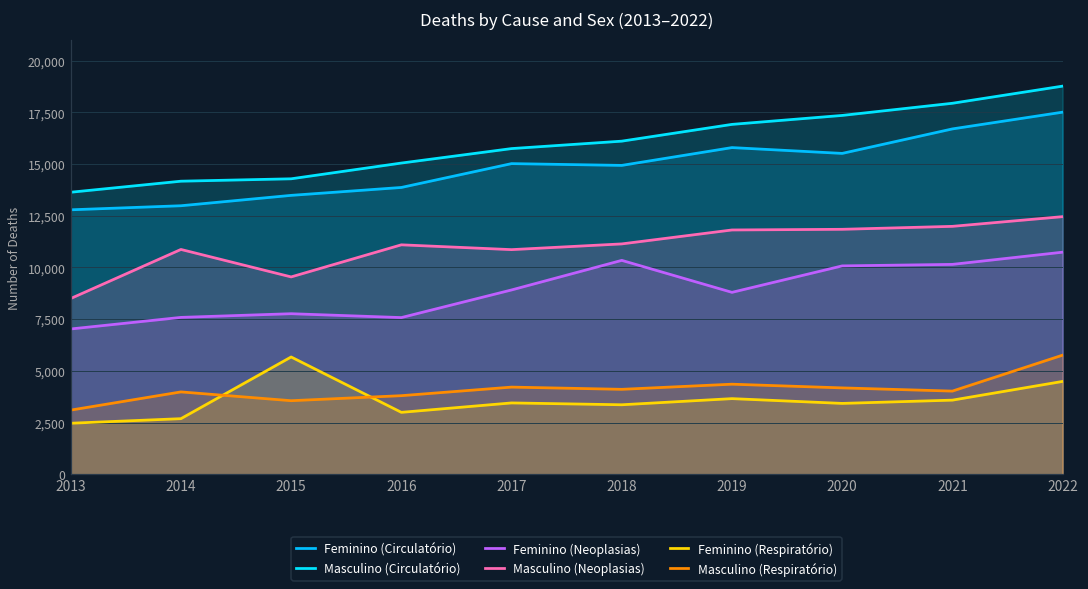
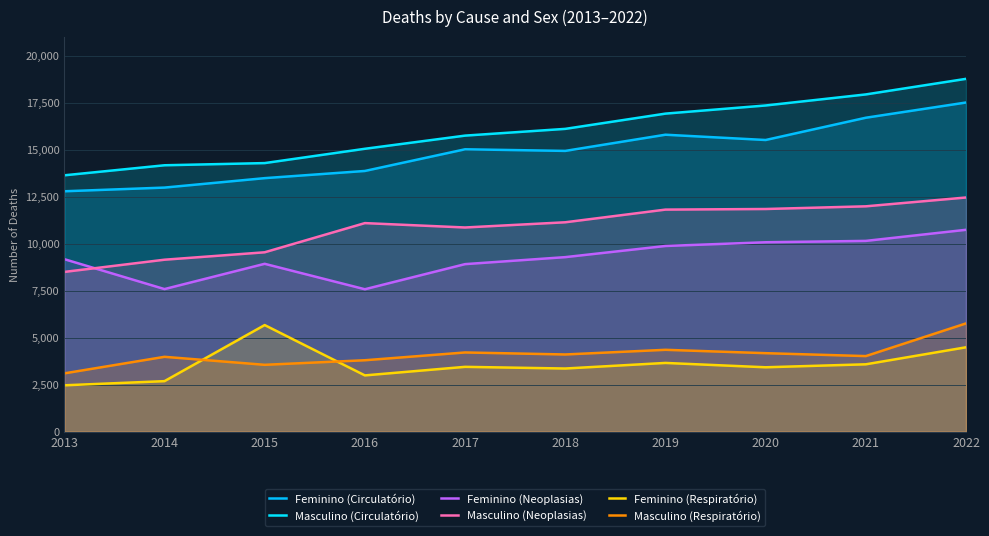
Feminino (Neoplasias), 2013: 7,000 -> 9,200
Masculino (Neoplasias), 2014: 10,900 -> 9,100
Feminino (Neoplasias), 2015: 7,800 -> 8,900
Feminino (Neoplasias), 2018: 10,300 -> 9,300
Feminino (Neoplasias), 2019: 8,800 -> 9,900
